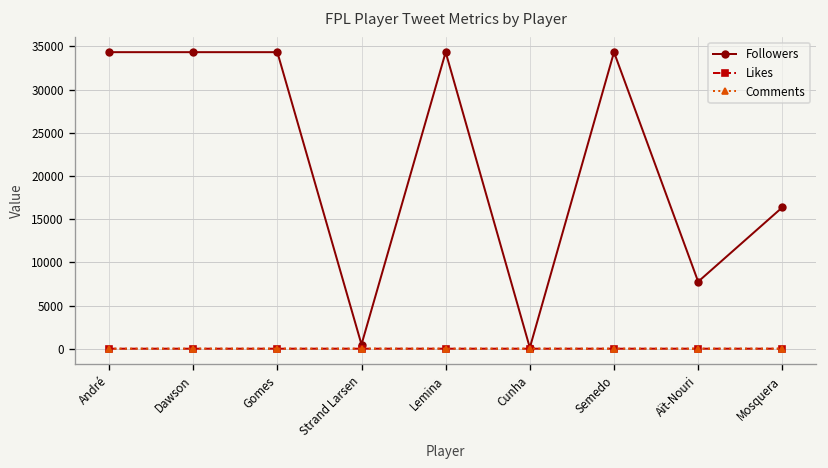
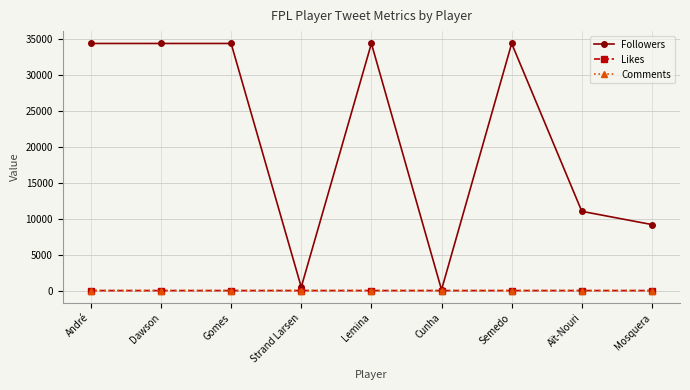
Followers, Aït-Nouri: 8000 -> 11000
Followers, Mosquera: 16000 -> 9000
